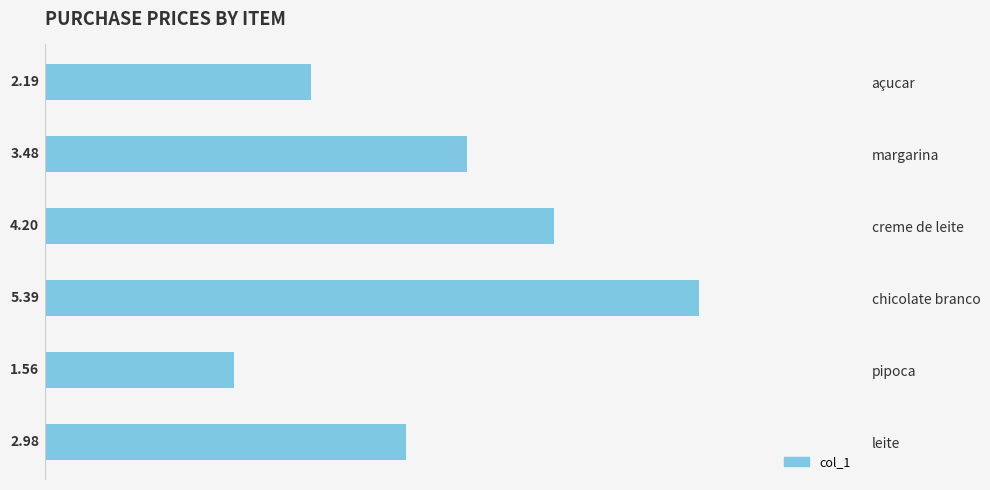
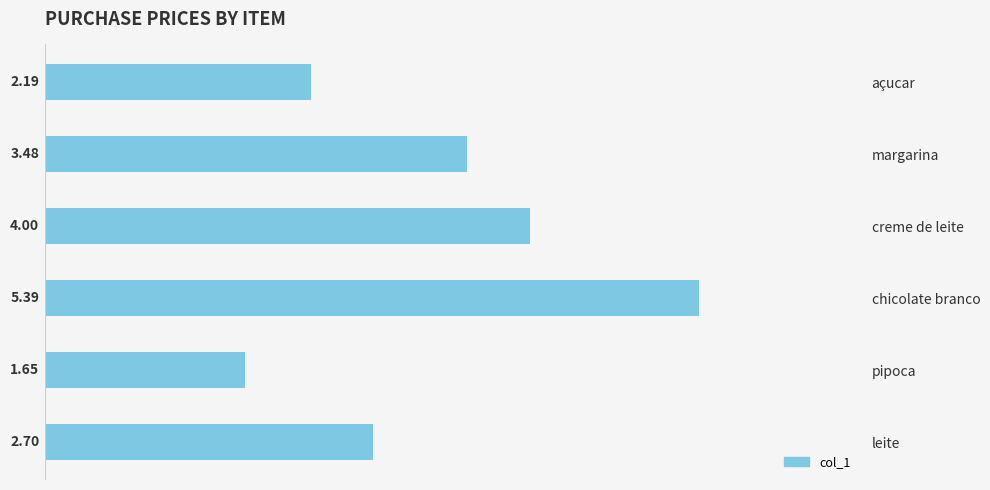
creme de leite: 4.20 -> 4.00
pipoca: 1.56 -> 1.65
leite: 2.98 -> 2.70
